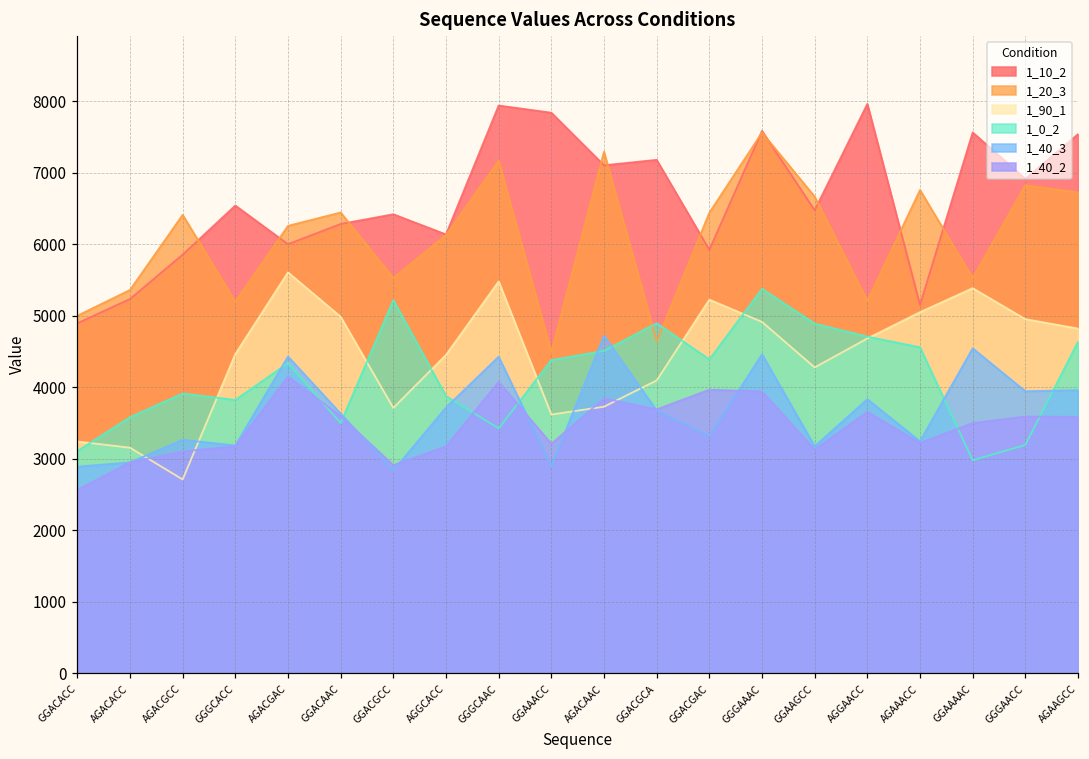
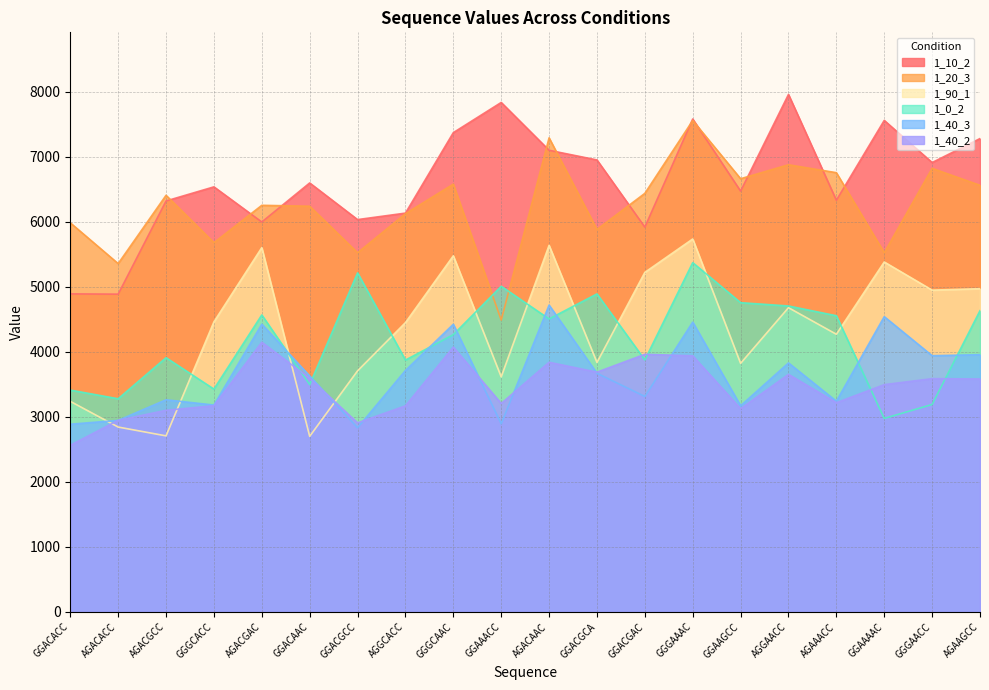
1_20_3, GGACACC: 5000 -> 6000
1_0_2, GGACACC: 3100 -> 3400
1_10_2, AGACACC: 5200 -> 4900
1_90_1, AGACACC: 3200 -> 2800
1_0_2, AGACACC: 3600 -> 3300
1_10_2, AGACGCC: 5900 -> 6300
1_20_3, GGGCACC: 5200 -> 5700
1_0_2, GGGCACC: 3800 -> 3400
1_0_2, AGACGAC: 4300 -> 4600
1_10_2, GGACAAC: 6300 -> 6600
1_20_3, GGACAAC: 6400 -> 6200
1_90_1, GGACAAC: 5000 -> 2700
1_10_2, GGACGCC: 6400 -> 6000
1_10_2, GGGCAAC: 7900 -> 7400
1_20_3, GGGCAAC: 7200 -> 6600
1_0_2, GGGCAAC: 3400 -> 4300
1_0_2, GGAAACC: 4400 -> 5000
1_90_1, AGACAAC: 3700 -> 5600
1_10_2, GGACGCA: 7200 -> 7000
1_20_3, GGACGCA: 4600 -> 5900
1_90_1, GGACGCA: 4100 -> 3800
1_0_2, GGACGAC: 4400 -> 3900
1_90_1, GGGAAAC: 4900 -> 5700
1_90_1, GGAAGCC: 4300 -> 3800
1_0_2, GGAAGCC: 4900 -> 4800
1_20_3, AGGAACC: 5200 -> 6900
1_10_2, AGAAACC: 5200 -> 6300
1_90_1, AGAAACC: 5000 -> 4300
1_10_2, AGAAGCC: 7500 -> 7300
1_20_3, AGAAGCC: 6700 -> 6600
1_90_1, AGAAGCC: 4800 -> 5000
